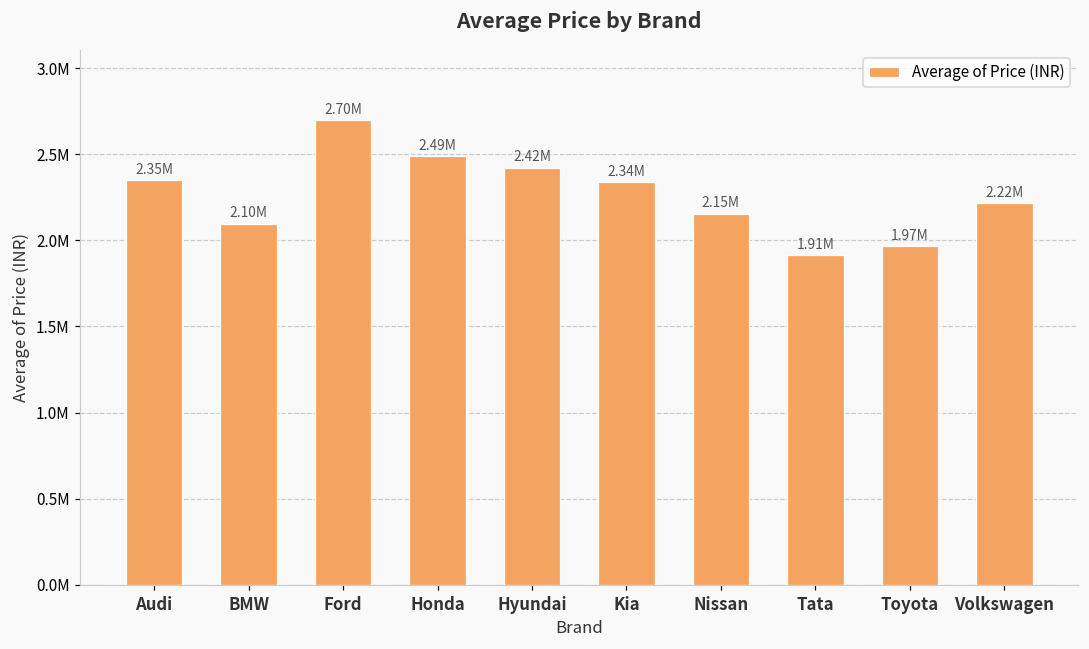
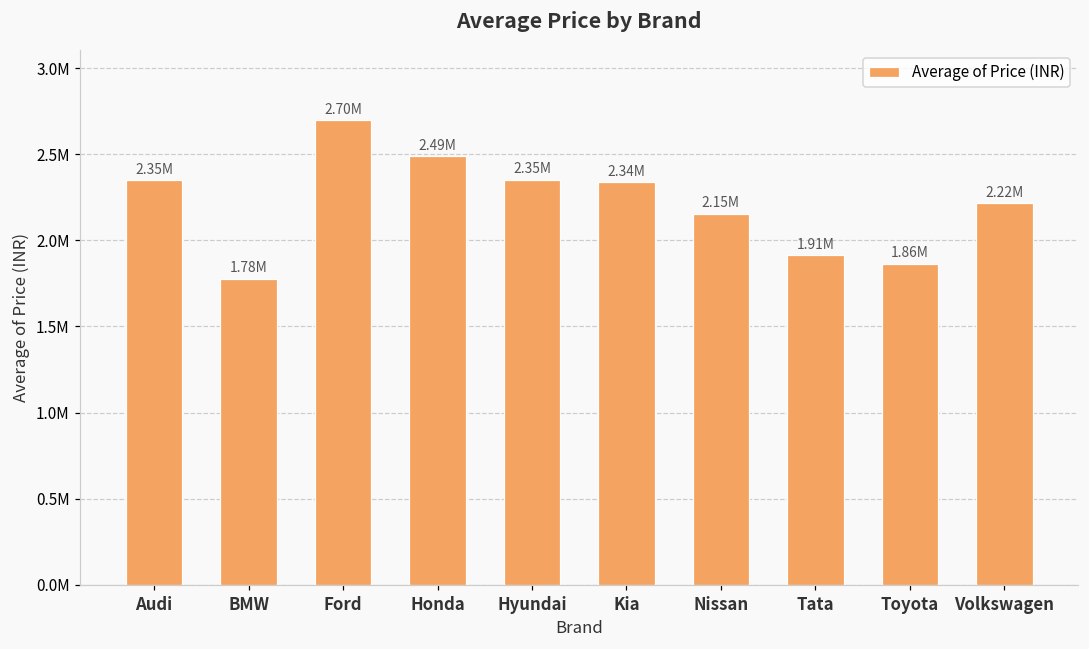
BMW: 2.10M -> 1.78M
Hyundai: 2.42M -> 2.35M
Toyota: 1.97M -> 1.86M
